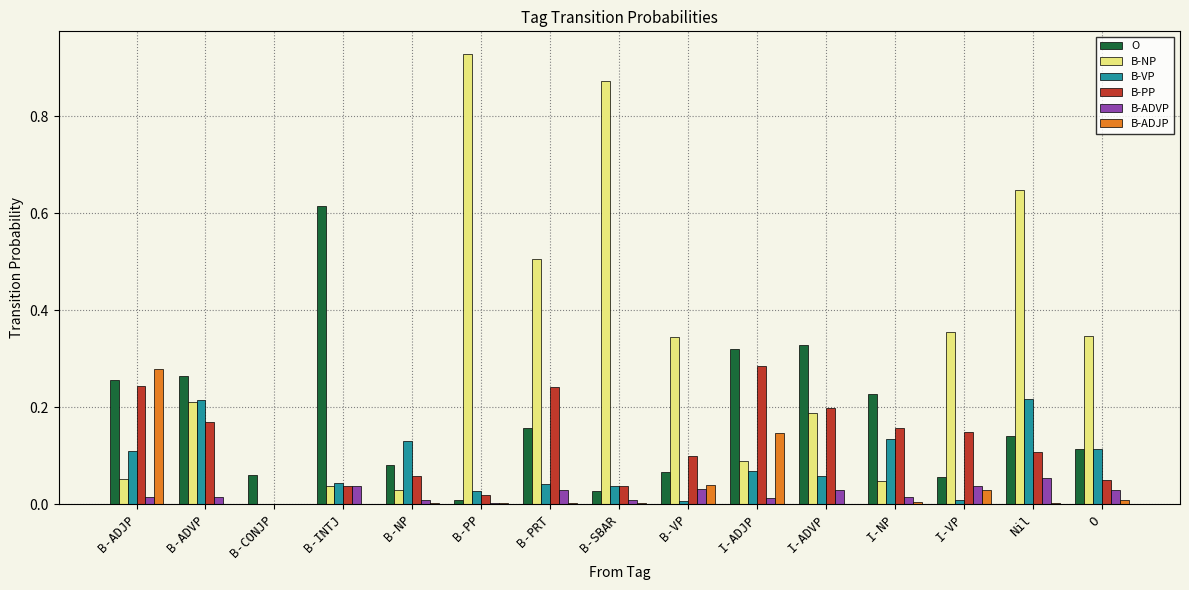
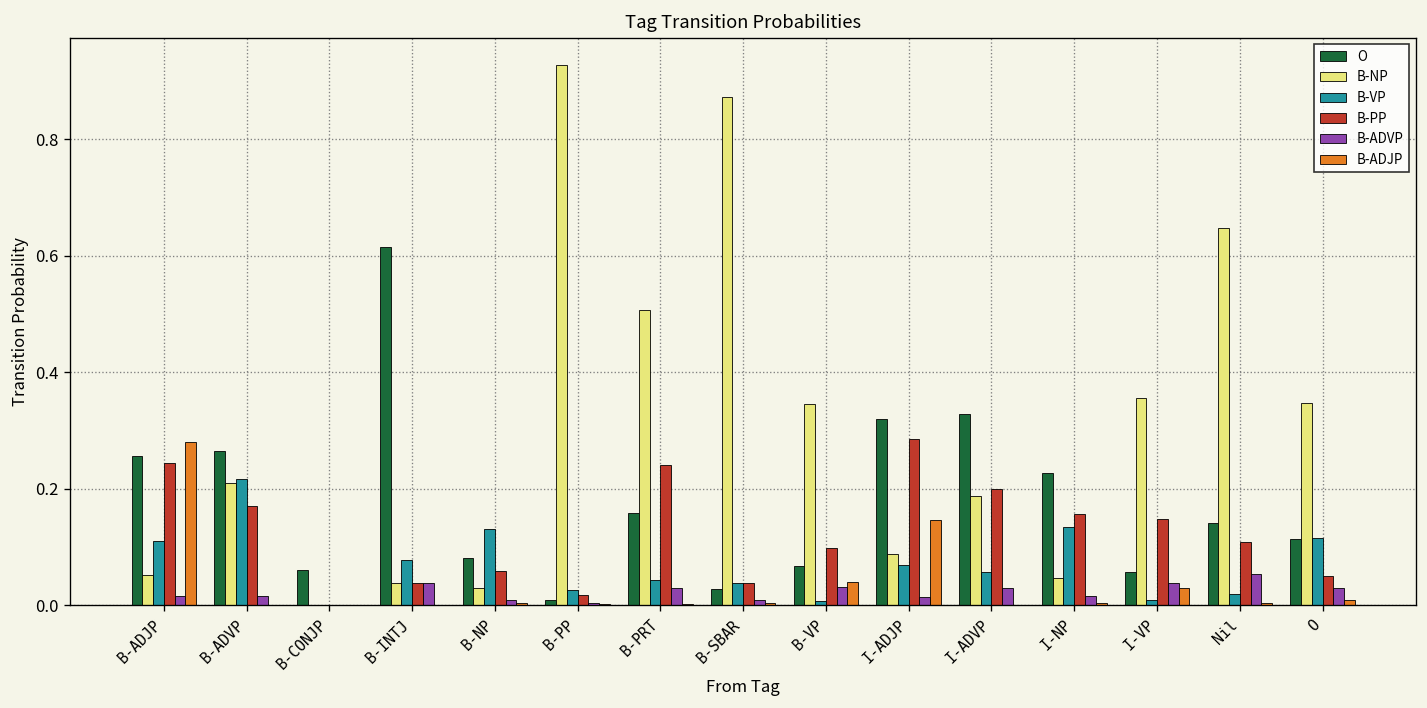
B-VP, B-INTJ: 0.04 -> 0.08
B-VP, Nil: 0.22 -> 0.02
